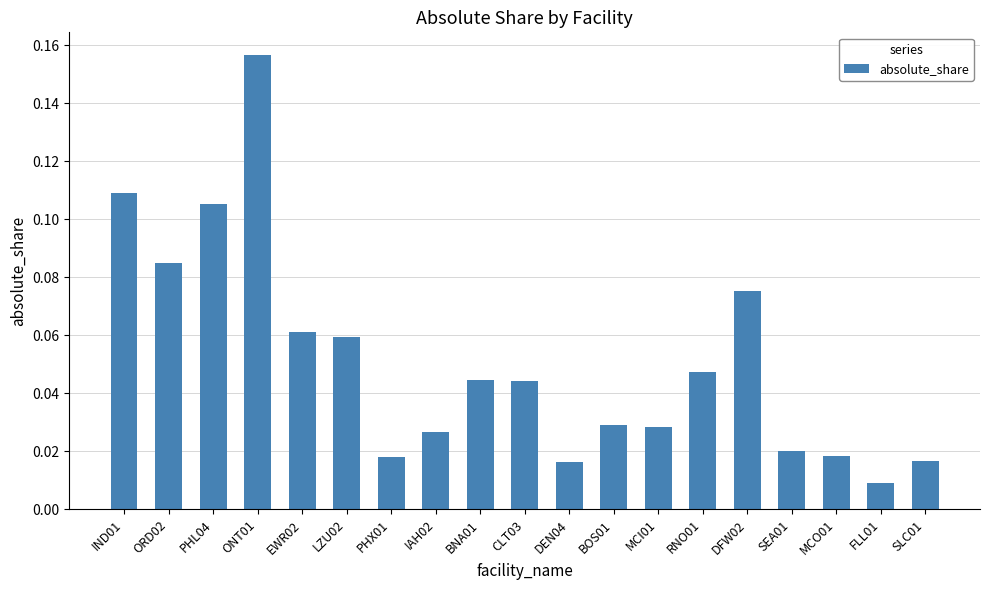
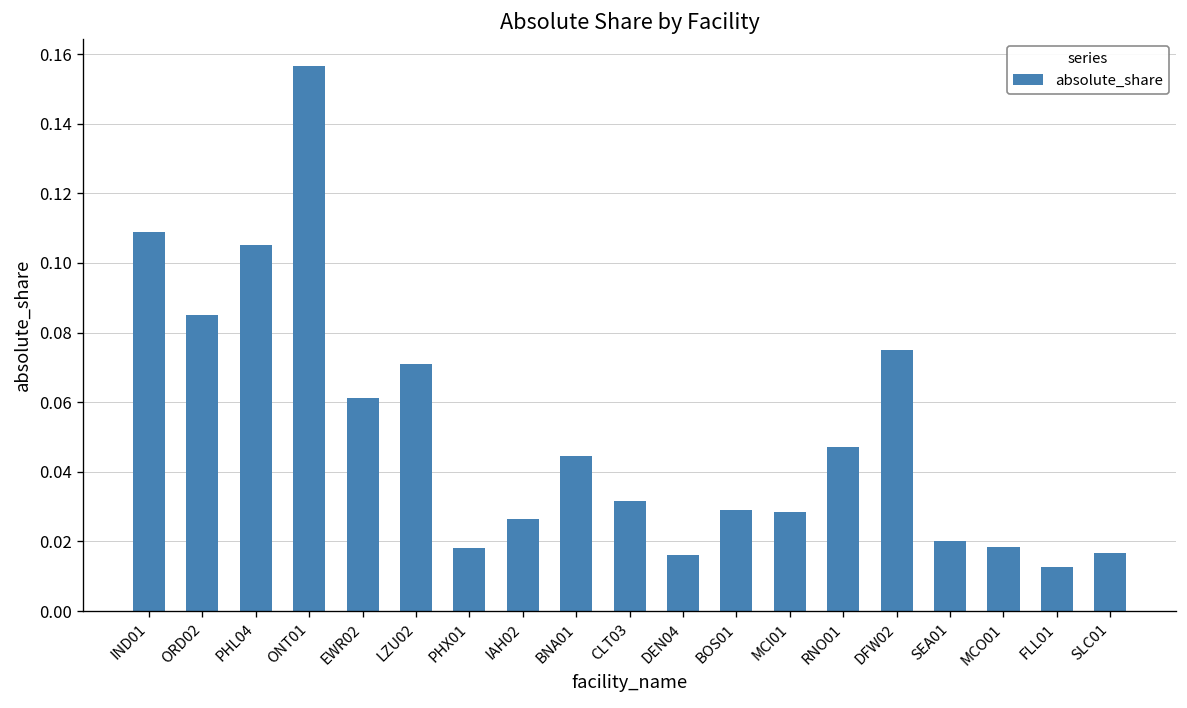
LZU02: 0.060 -> 0.071
CLT03: 0.044 -> 0.032
FLL01: 0.009 -> 0.013
